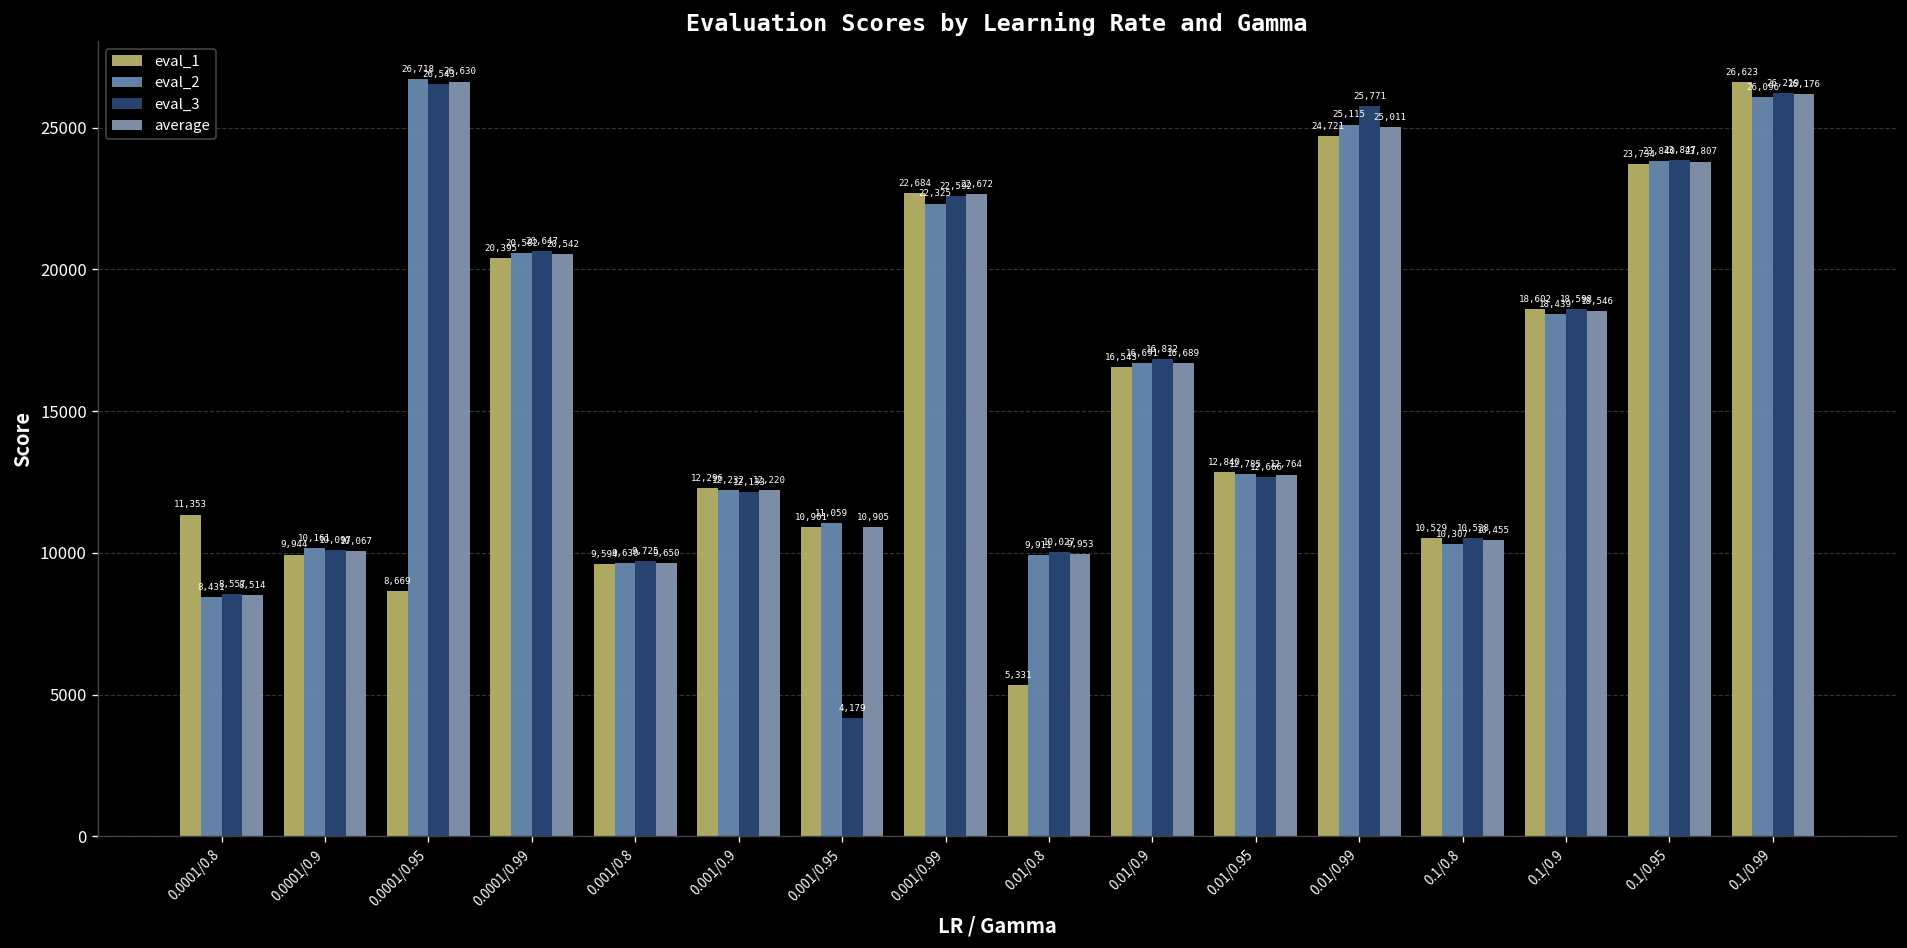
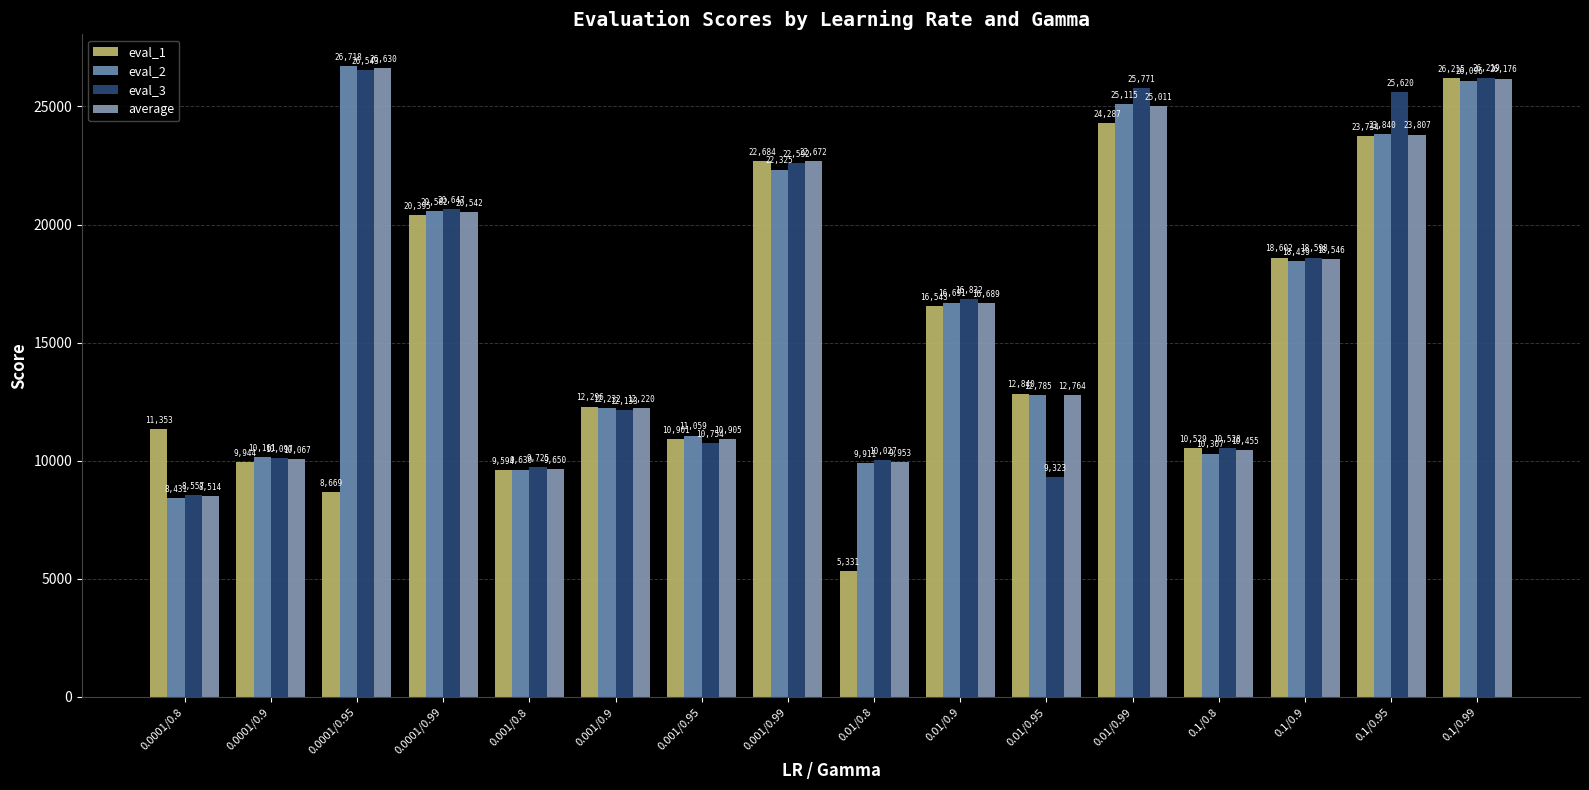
eval_3, 0.001/0.95: 4,179 -> 10,754
eval_3, 0.01/0.95: 12,666 -> 9,323
eval_1, 0.01/0.99: 24,721 -> 24,287
eval_3, 0.1/0.95: 23,847 -> 25,620
eval_1, 0.1/0.99: 26,623 -> 26,215
